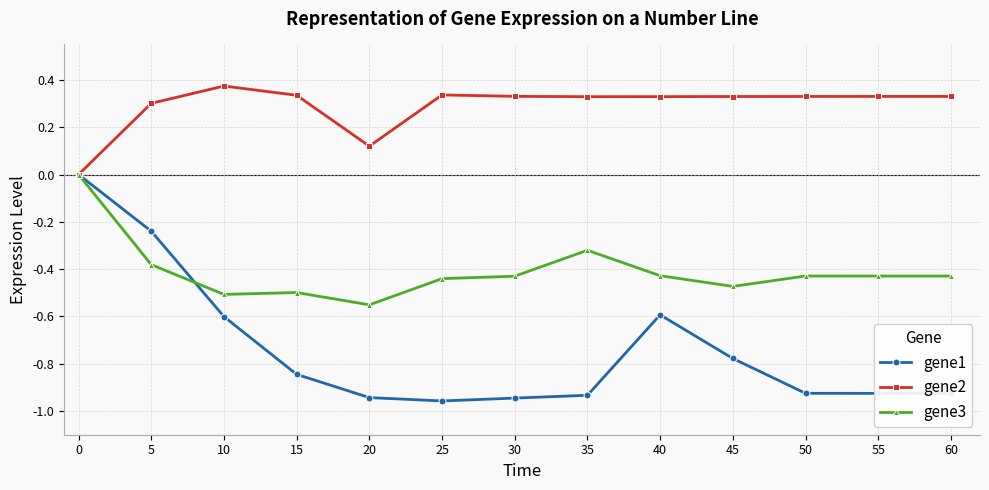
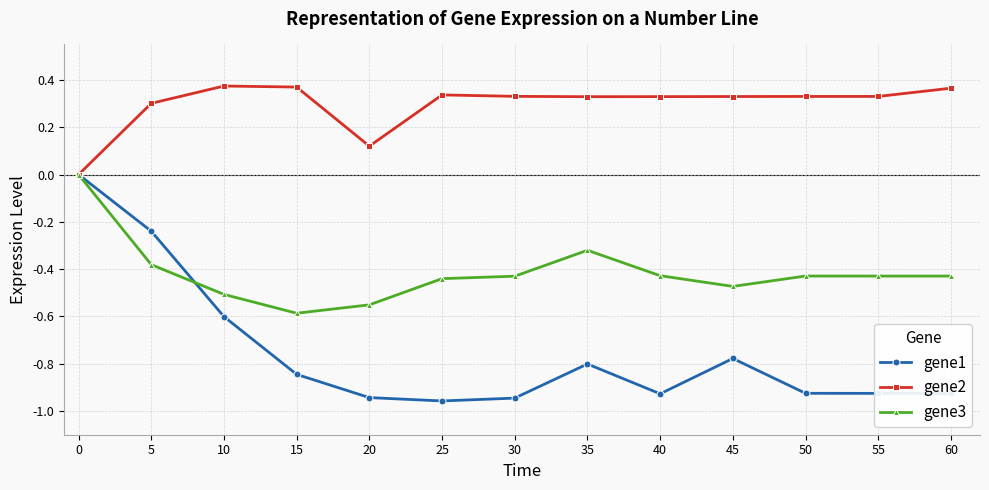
gene2, 15: 0.34 -> 0.37
gene3, 15: -0.50 -> -0.59
gene1, 35: -0.93 -> -0.80
gene1, 40: -0.59 -> -0.93
gene2, 60: 0.33 -> 0.37
